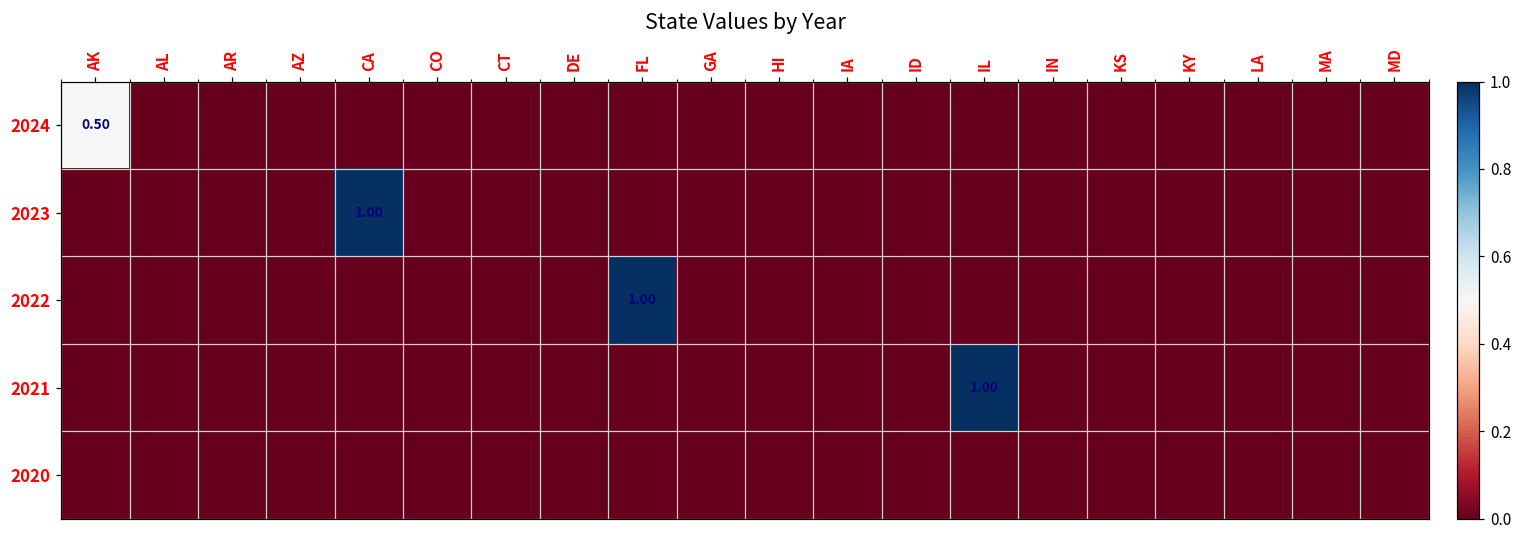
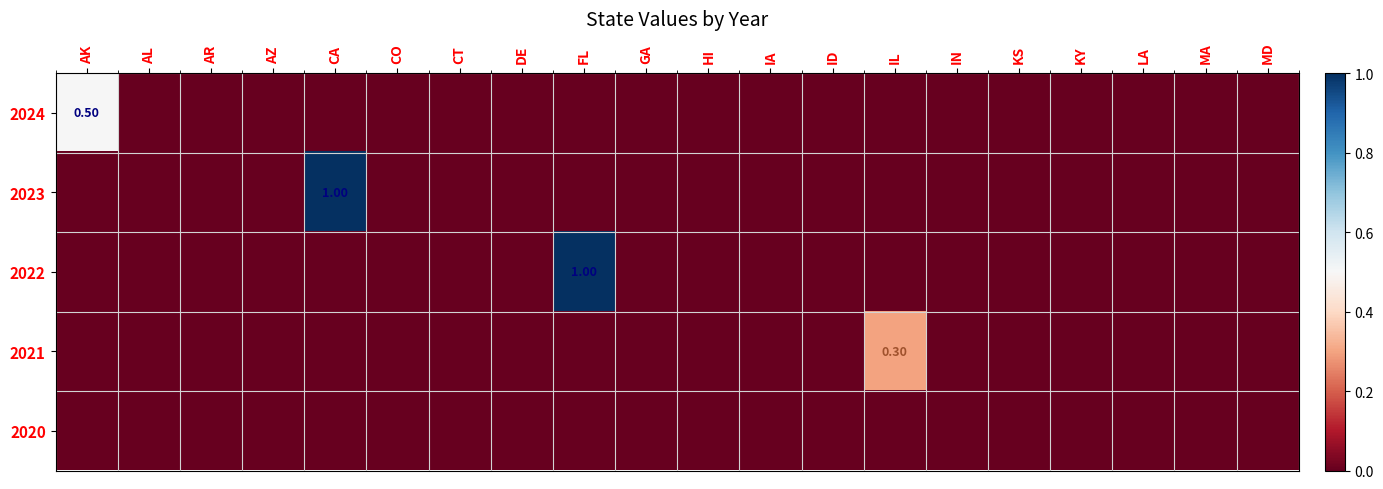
2021, IL: 1.00 -> 0.30
